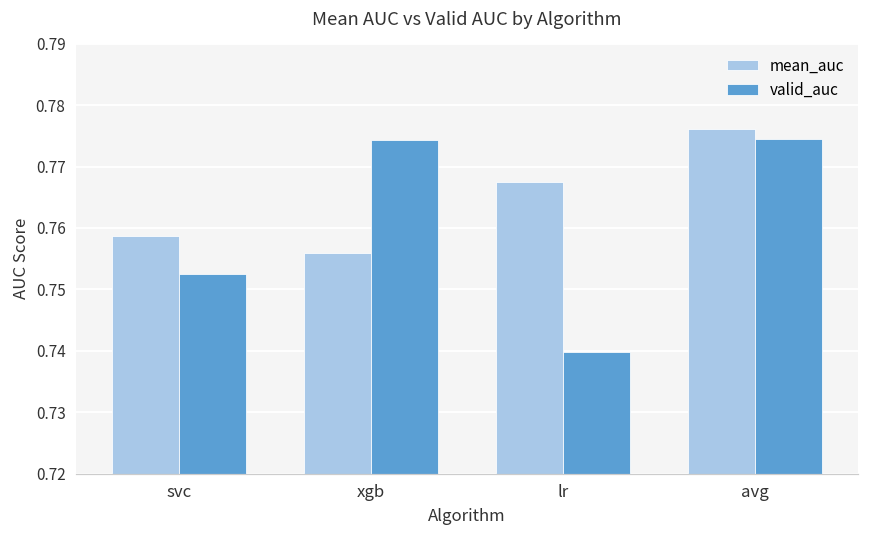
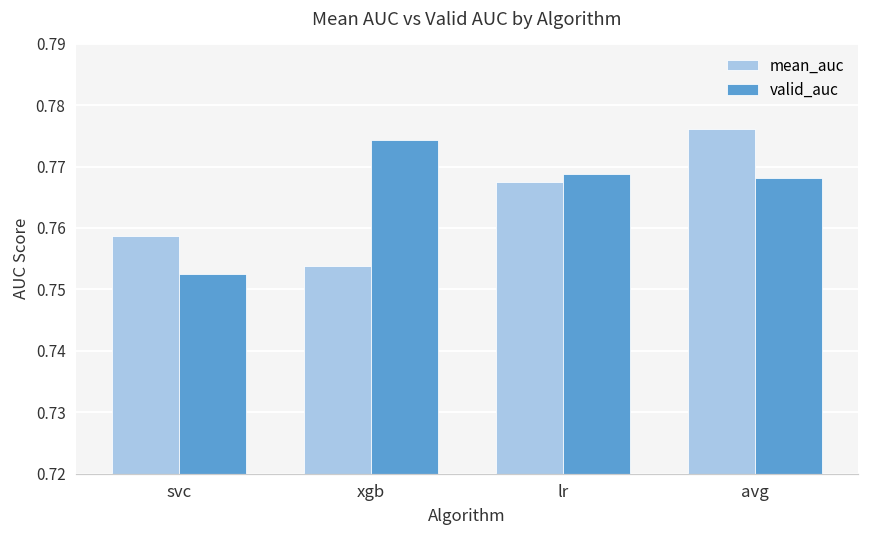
mean_auc, xgb: 0.756 -> 0.754
valid_auc, lr: 0.740 -> 0.769
valid_auc, avg: 0.774 -> 0.768
